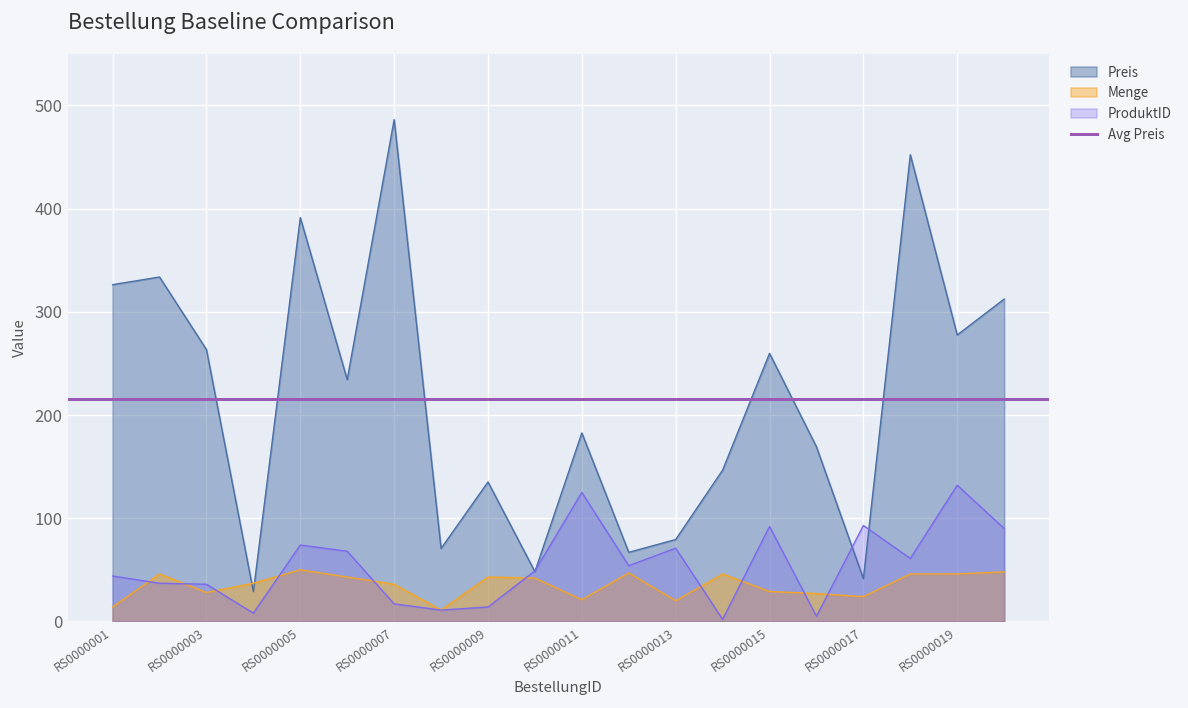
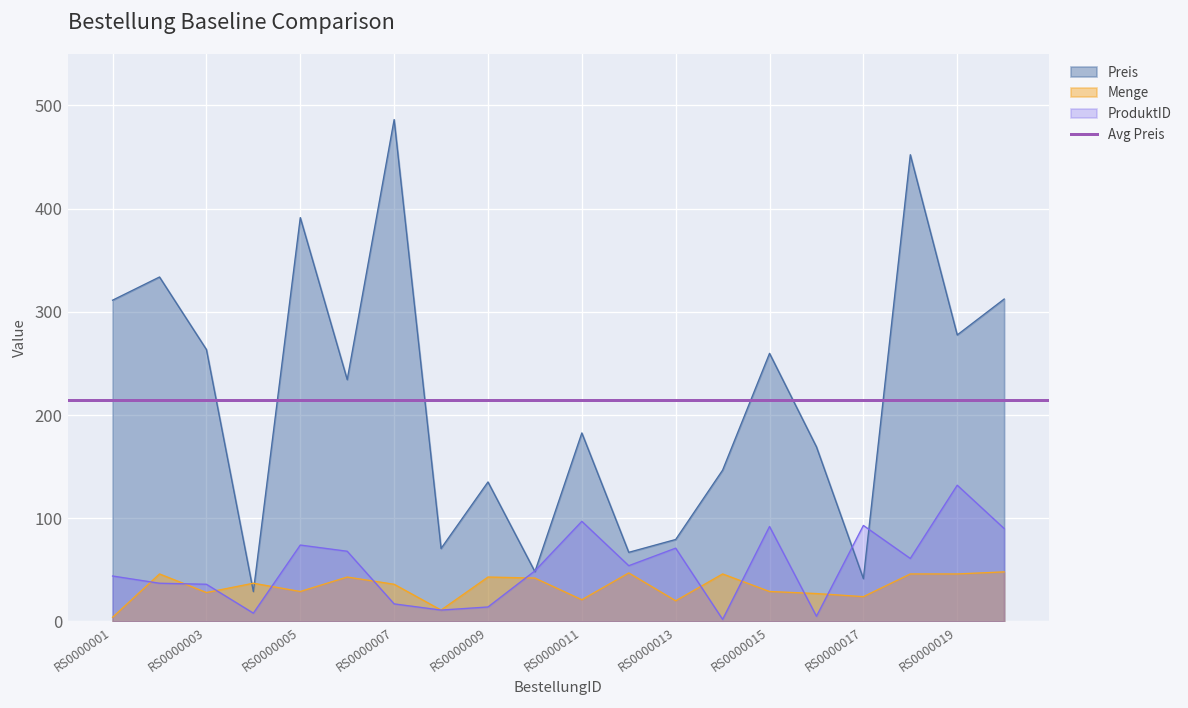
Preis, RS0000001: 330 -> 310
Menge, RS0000001: 10 -> 0
Menge, RS0000005: 50 -> 30
ProduktID, RS0000011: 130 -> 100
